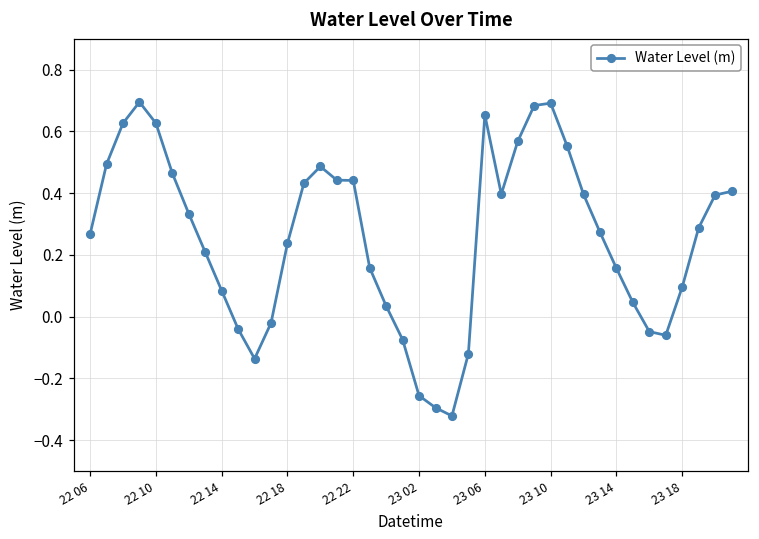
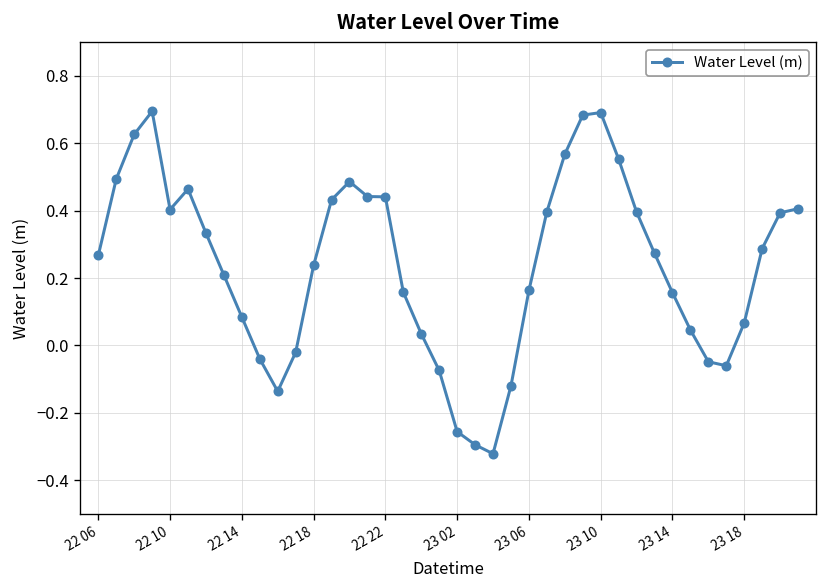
22 10: 0.63 -> 0.40
23 06: 0.65 -> 0.16
23 18: 0.10 -> 0.07
